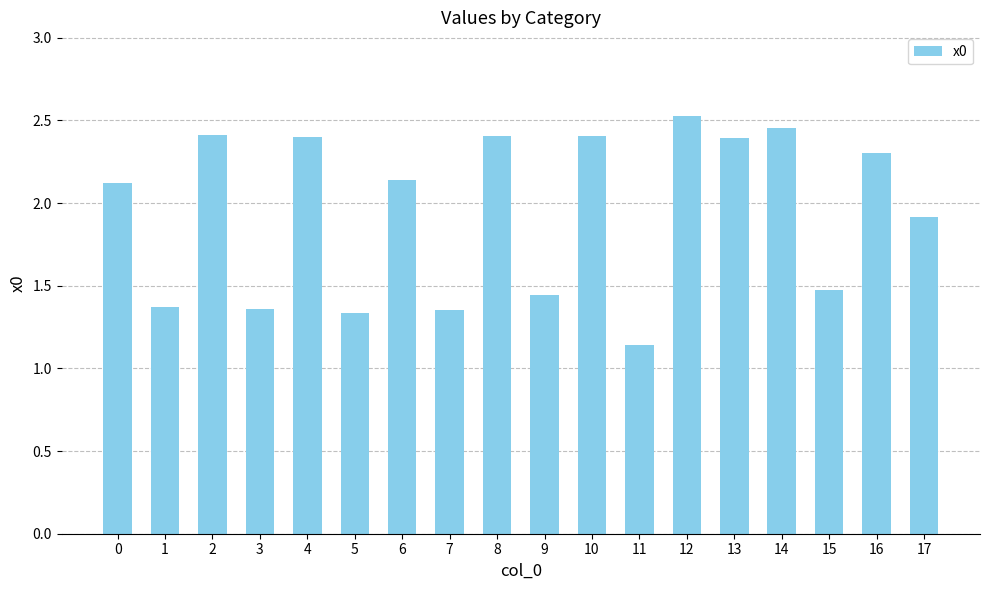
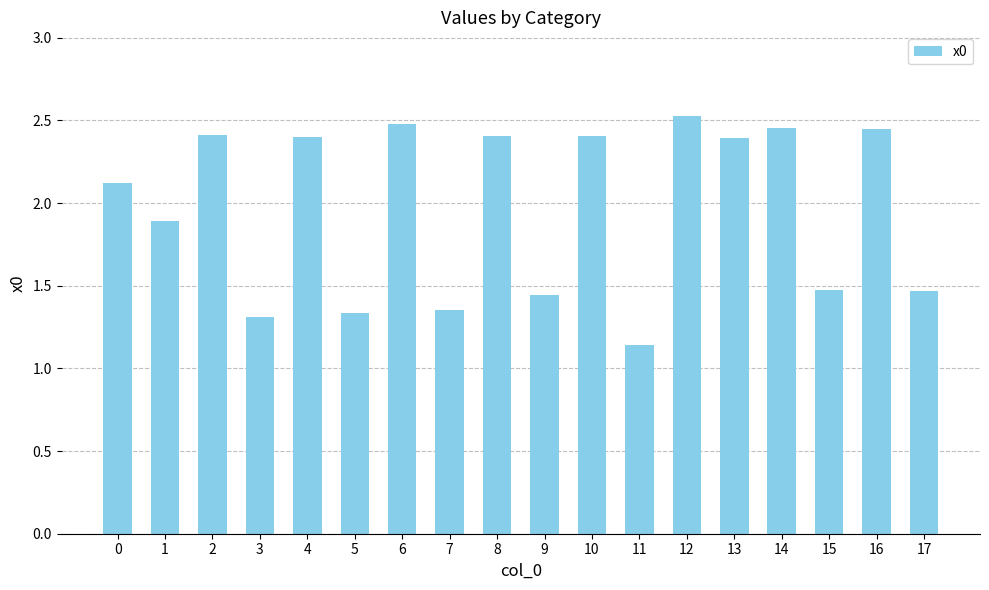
1: 1.37 -> 1.89
3: 1.36 -> 1.31
6: 2.14 -> 2.48
16: 2.30 -> 2.45
17: 1.92 -> 1.47
